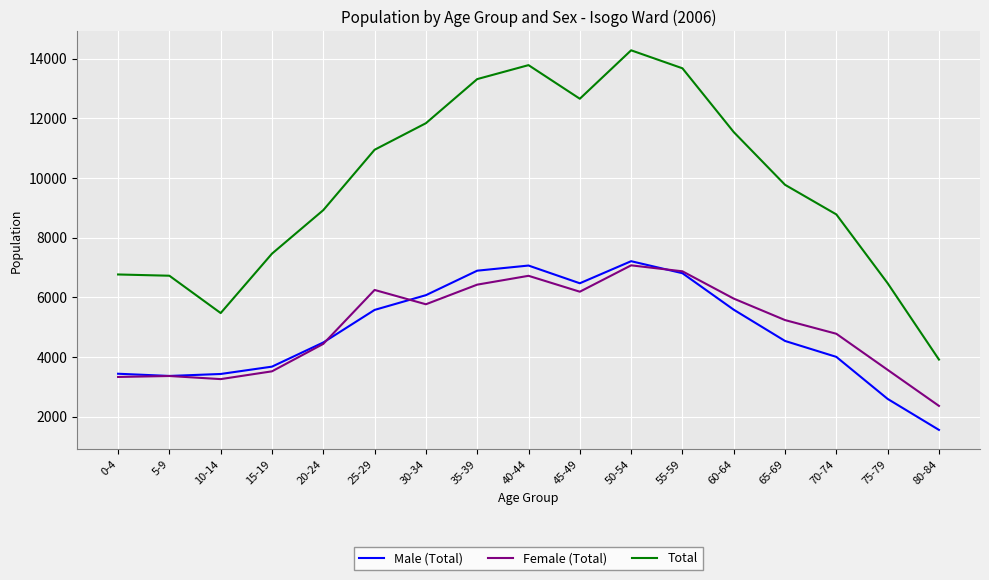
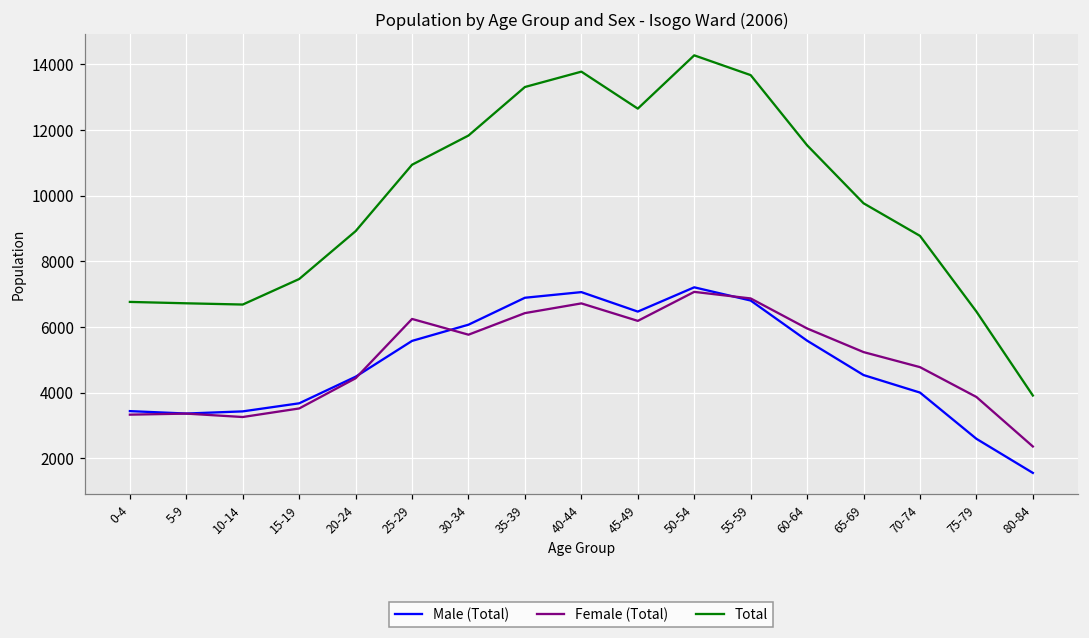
Total, 10-14: 5500 -> 6700
Female (Total), 75-79: 3600 -> 3900
